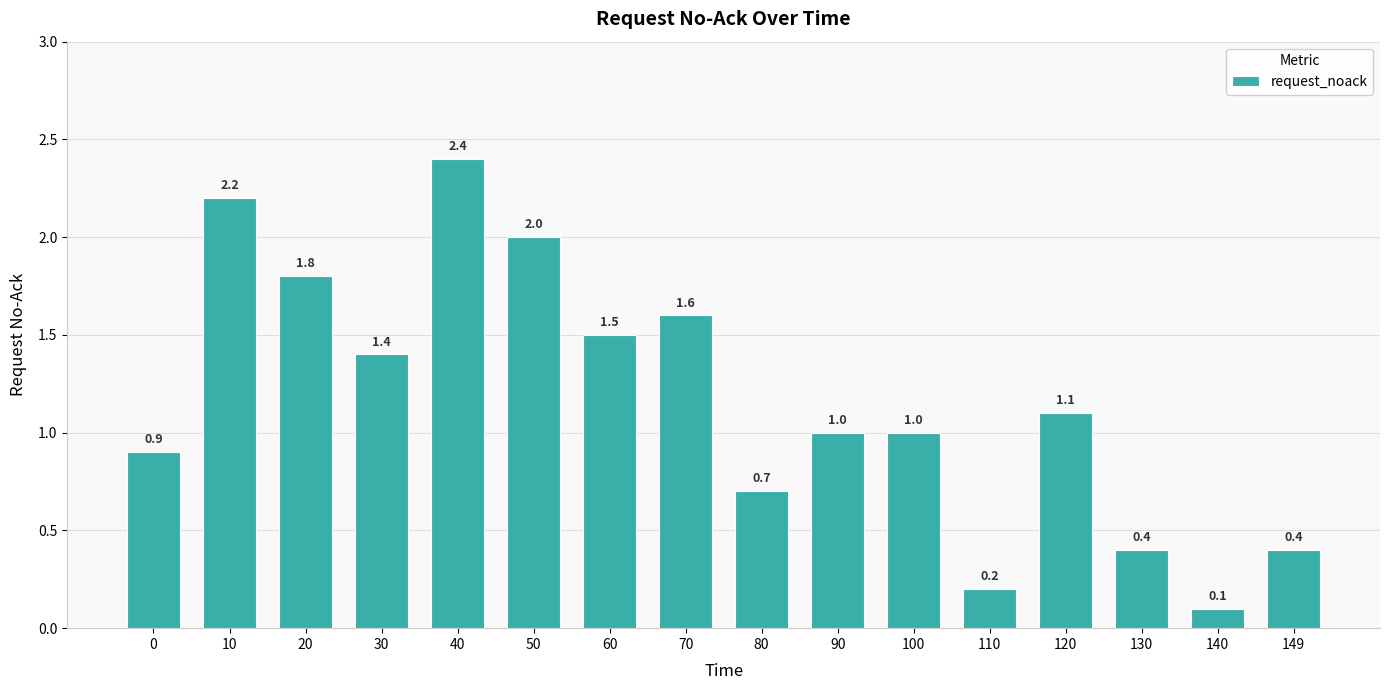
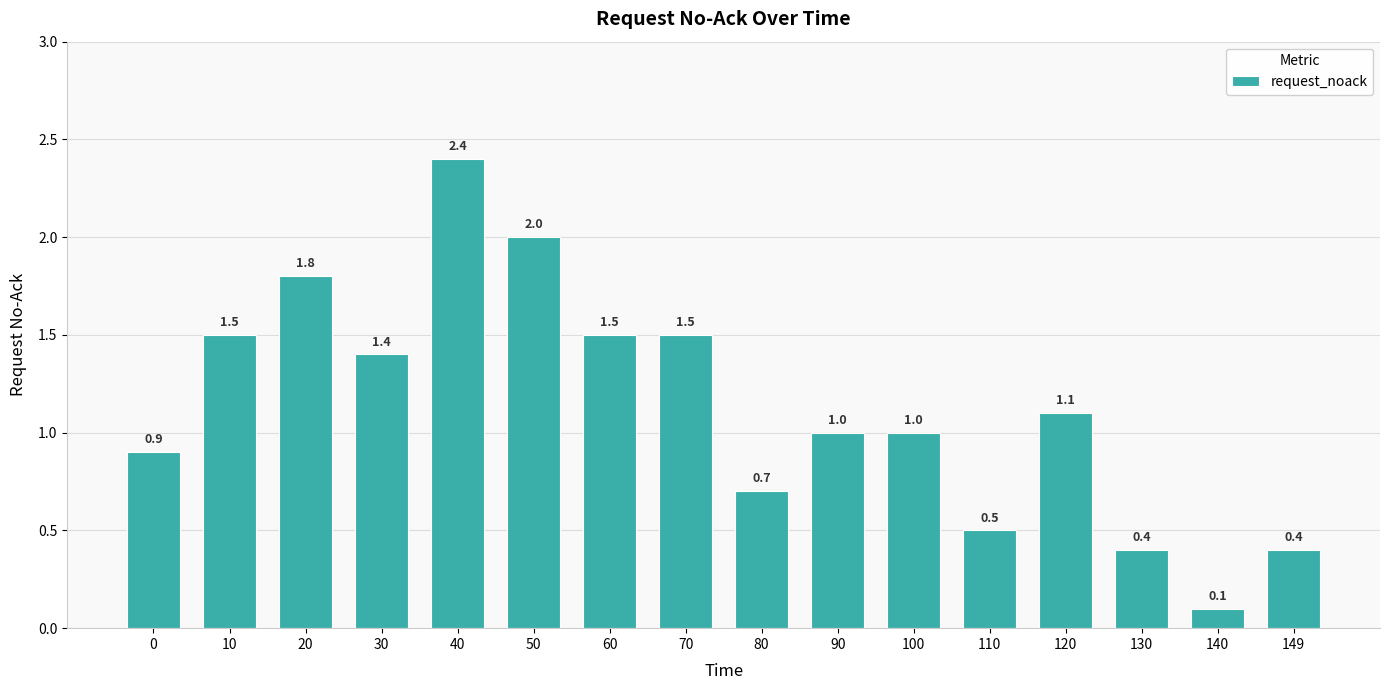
10: 2.2 -> 1.5
70: 1.6 -> 1.5
110: 0.2 -> 0.5
